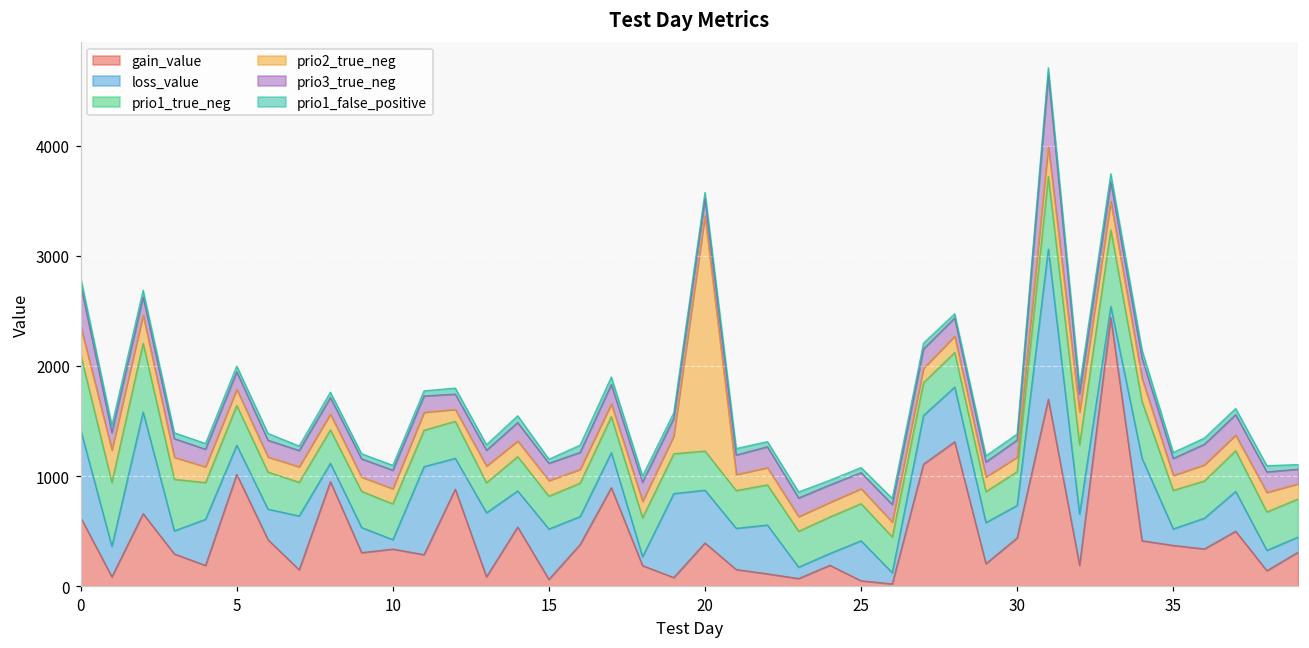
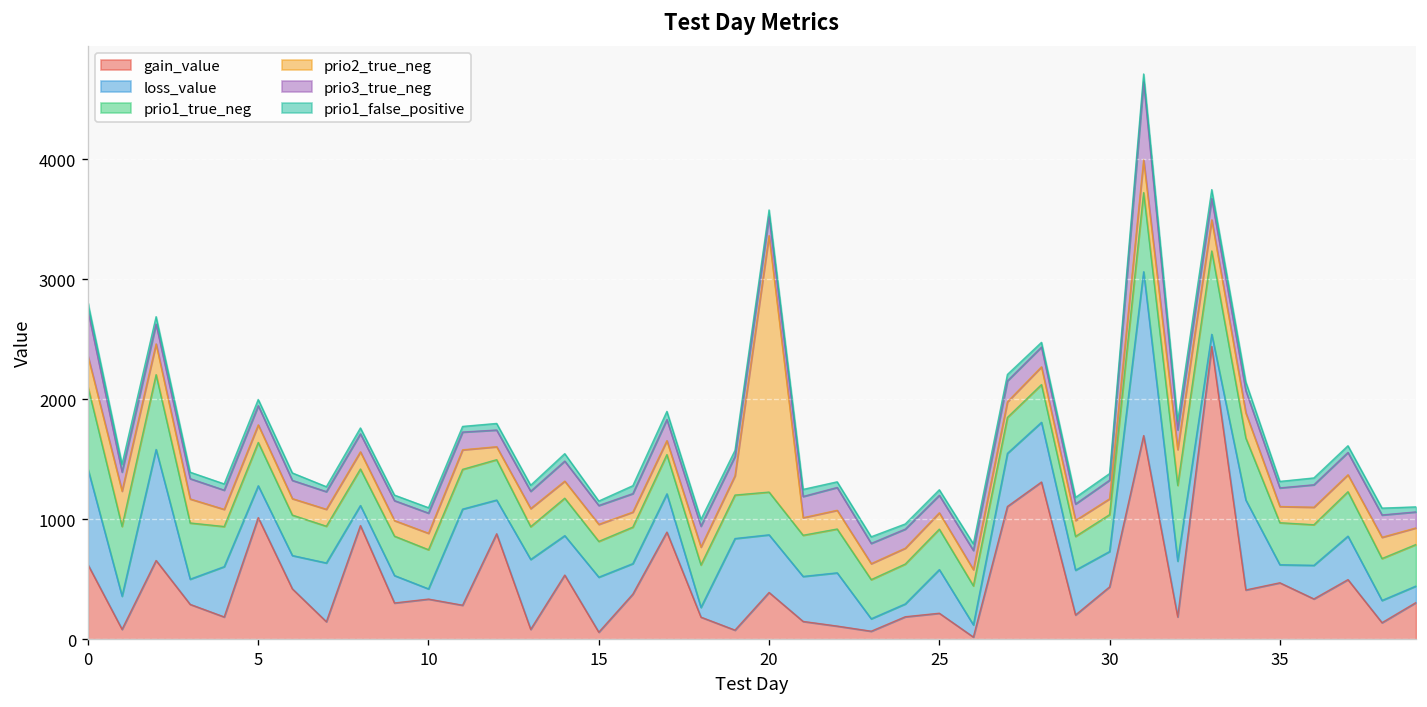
gain_value, 25: 50 -> 220
gain_value, 35: 370 -> 470
